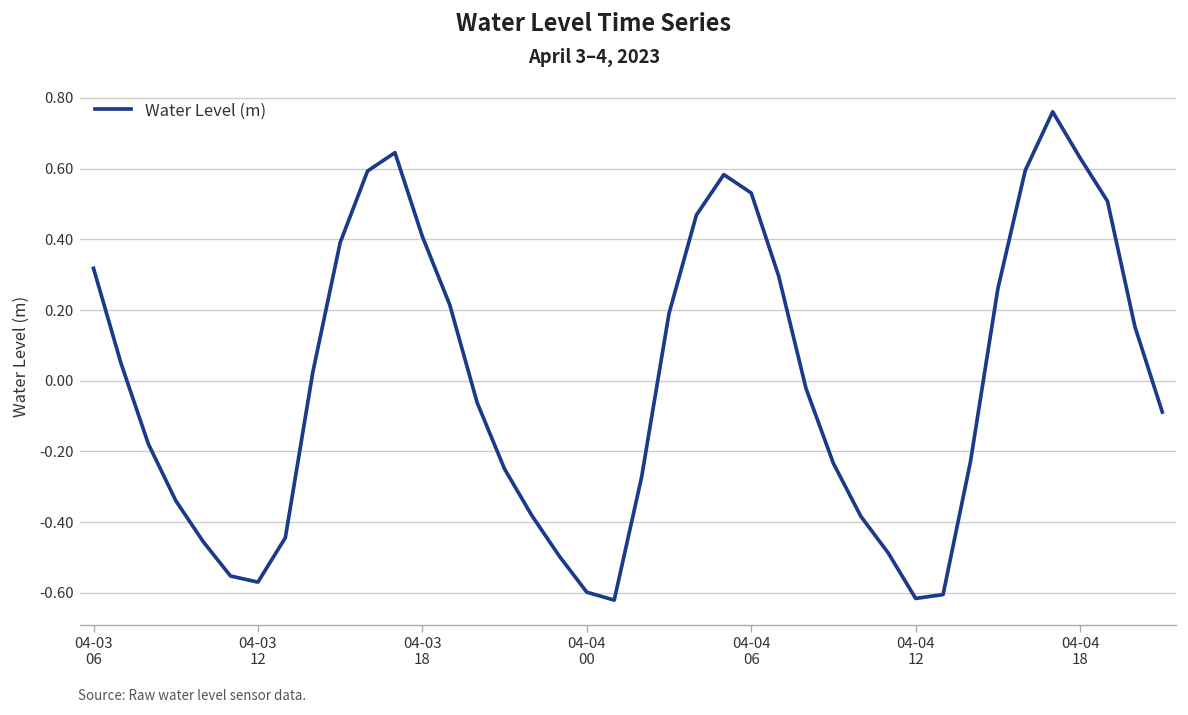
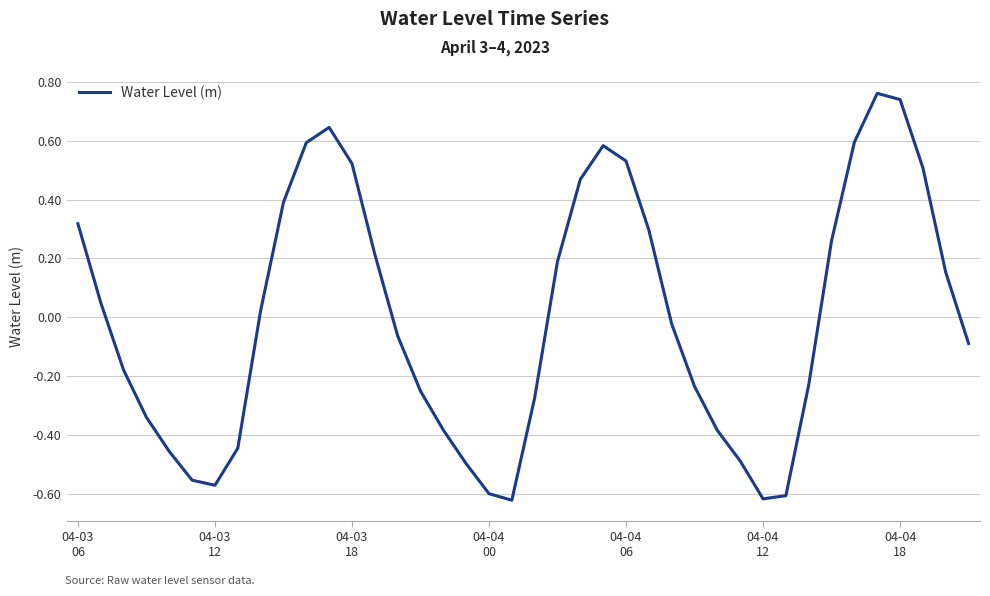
04-03 18: 0.41 -> 0.52
04-04 18: 0.63 -> 0.74
